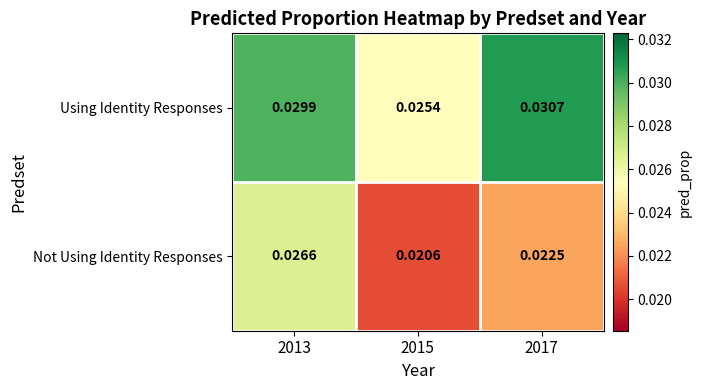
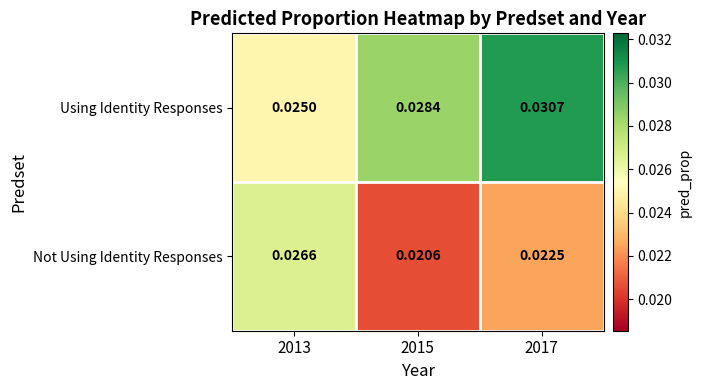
Using Identity Responses, 2013: 0.0299 -> 0.0250
Using Identity Responses, 2015: 0.0254 -> 0.0284
